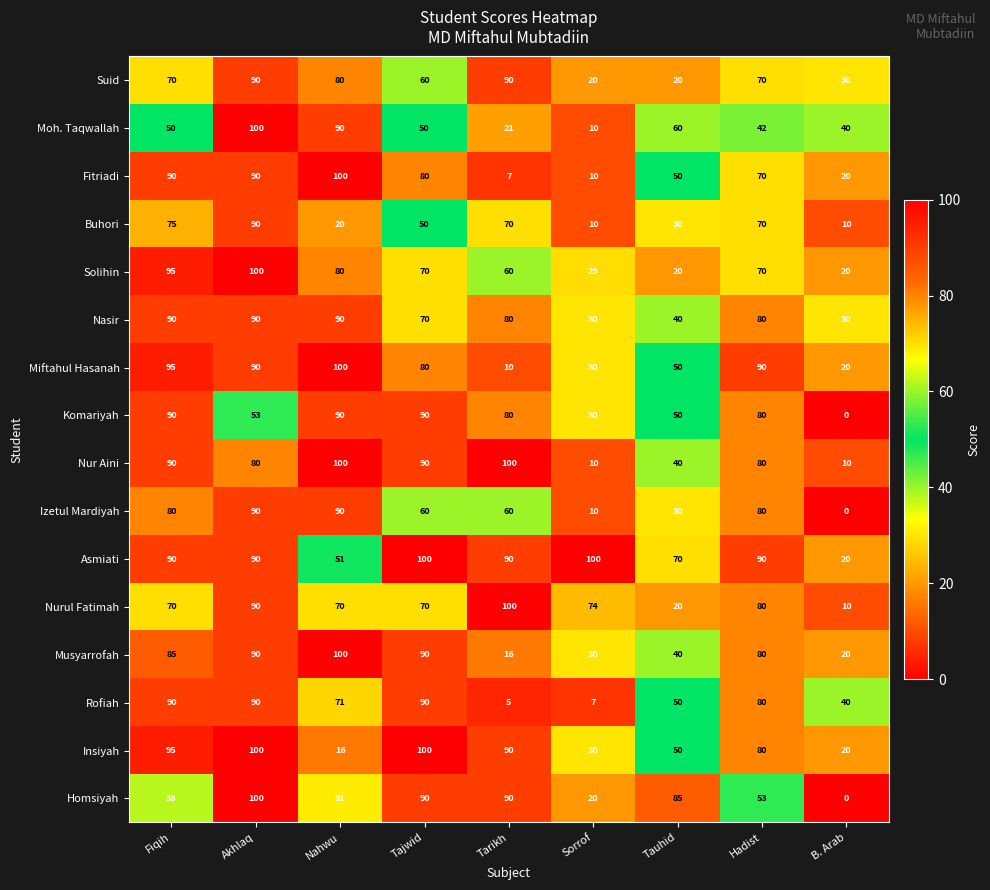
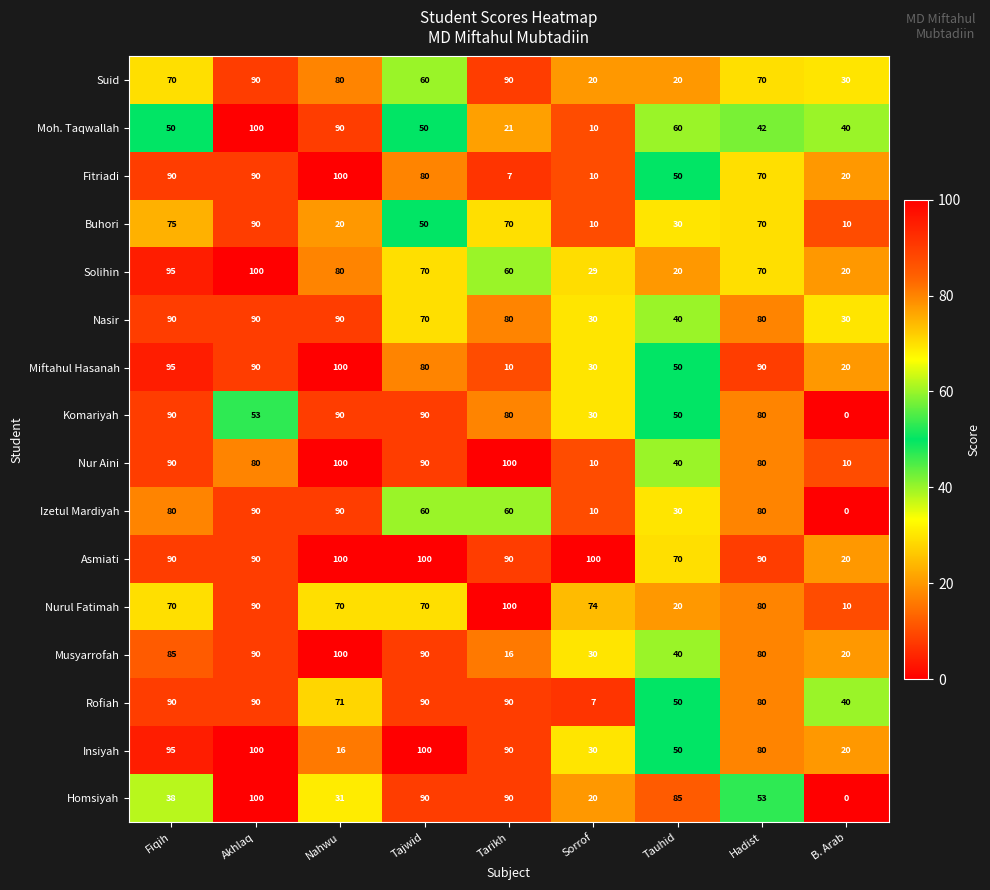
Asmiati, Nahwu: 51 -> 100
Rofiah, Tarikh: 5 -> 90
